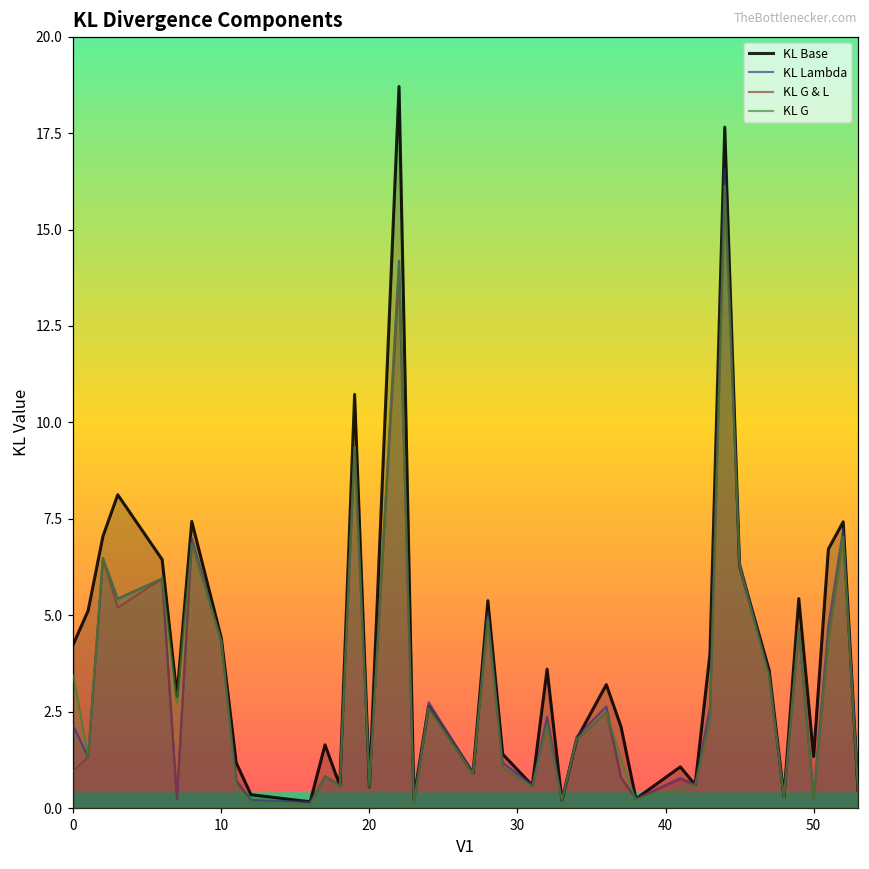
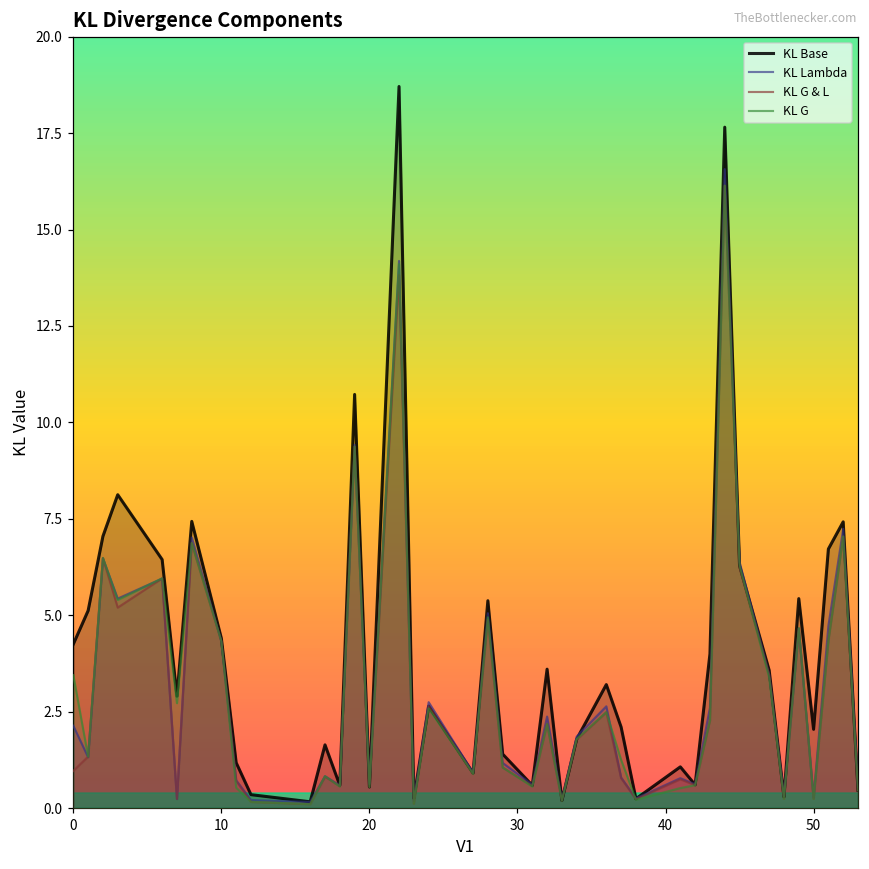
KL Base, 50: 1.3 -> 2.0
